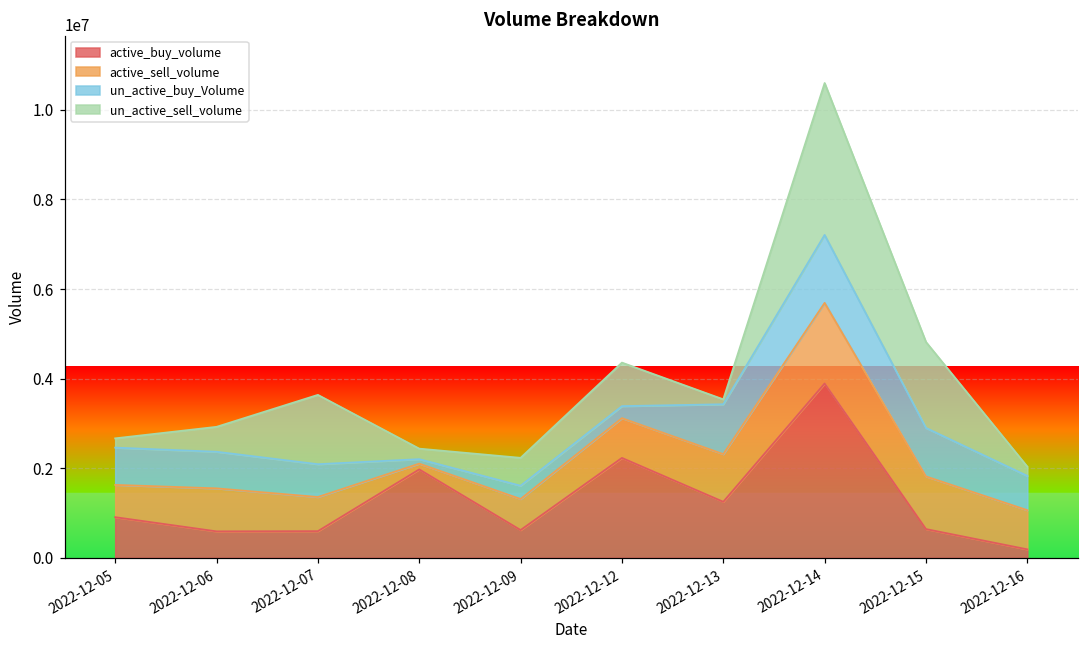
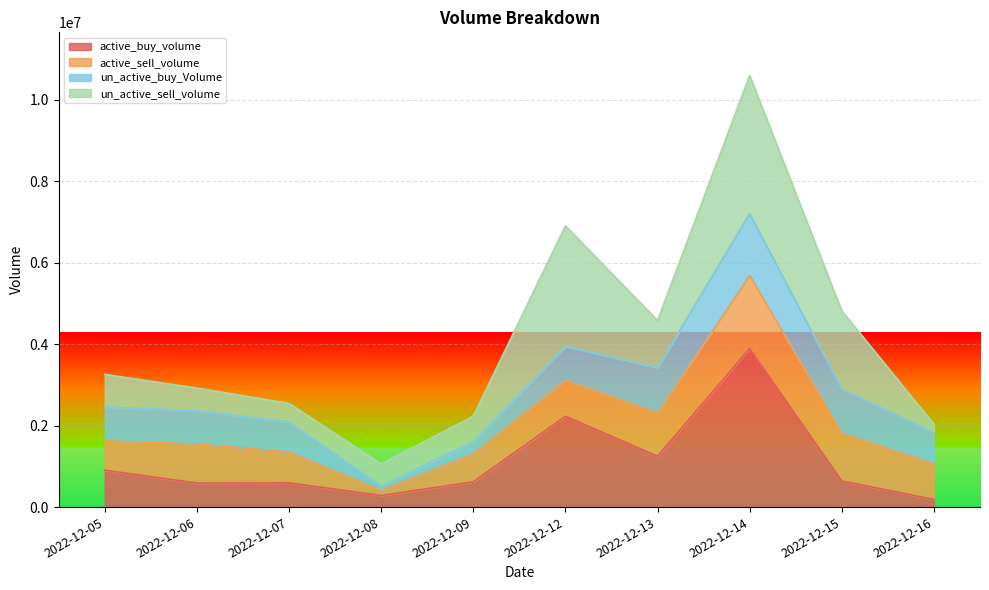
un_active_sell_volume, 2022-12-05: 200000 -> 800000
un_active_sell_volume, 2022-12-07: 1500000 -> 500000
active_buy_volume, 2022-12-08: 2000000 -> 300000
un_active_sell_volume, 2022-12-08: 200000 -> 500000
un_active_buy_Volume, 2022-12-12: 300000 -> 800000
un_active_sell_volume, 2022-12-12: 1000000 -> 3000000
un_active_sell_volume, 2022-12-13: 100000 -> 1200000
